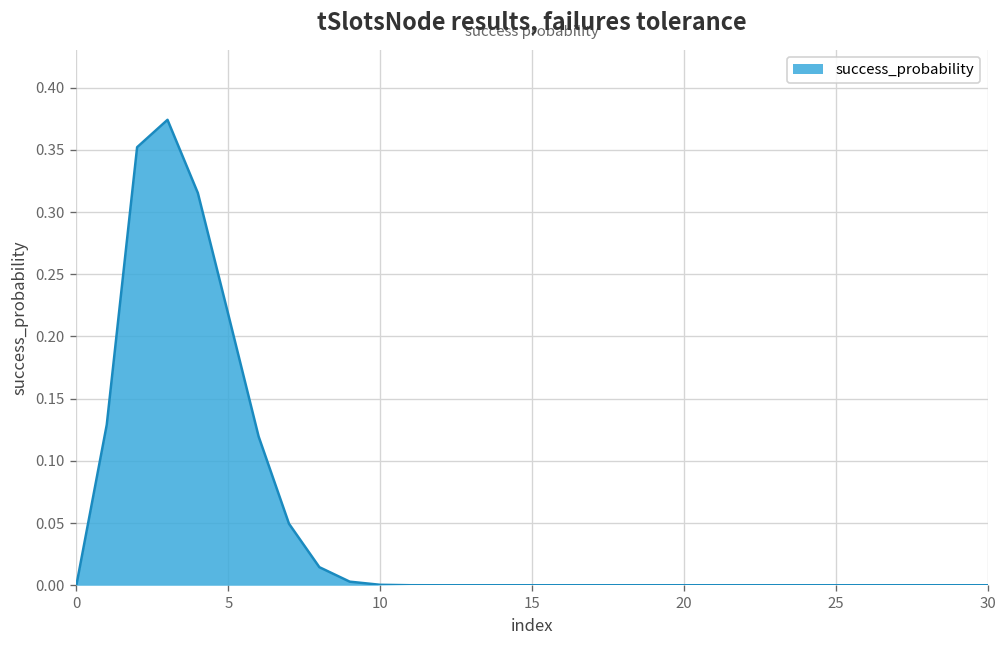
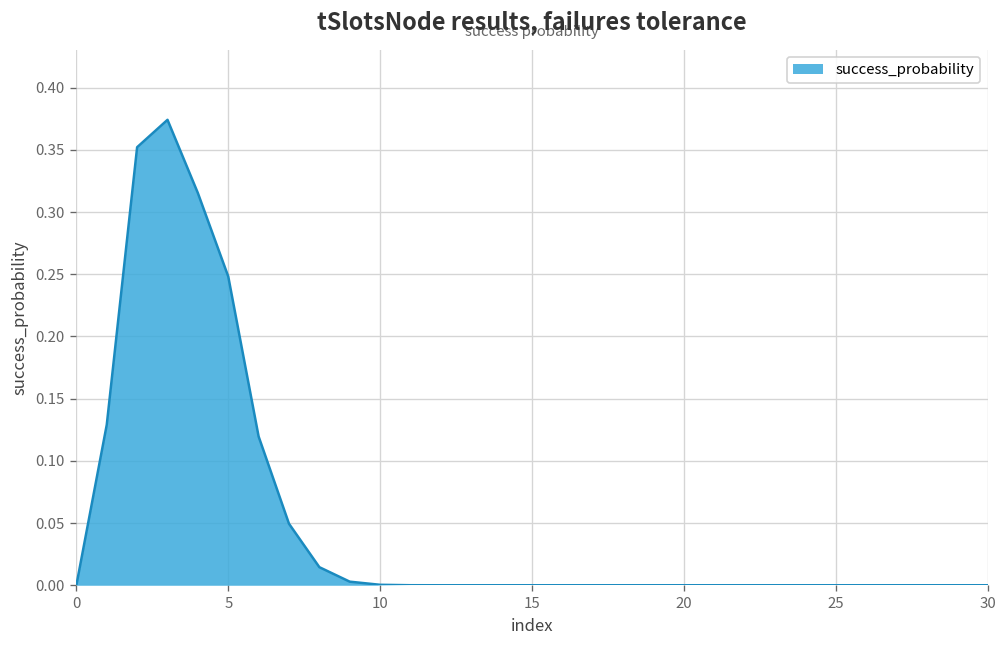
5: 0.218 -> 0.248
